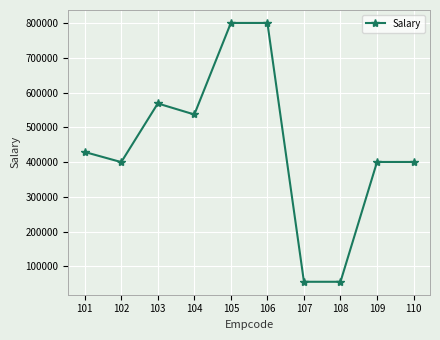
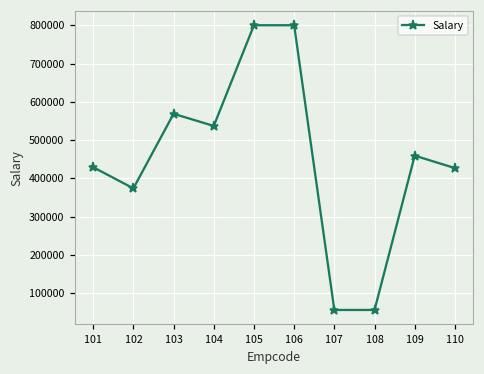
102: 400000 -> 370000
109: 400000 -> 460000
110: 400000 -> 430000
